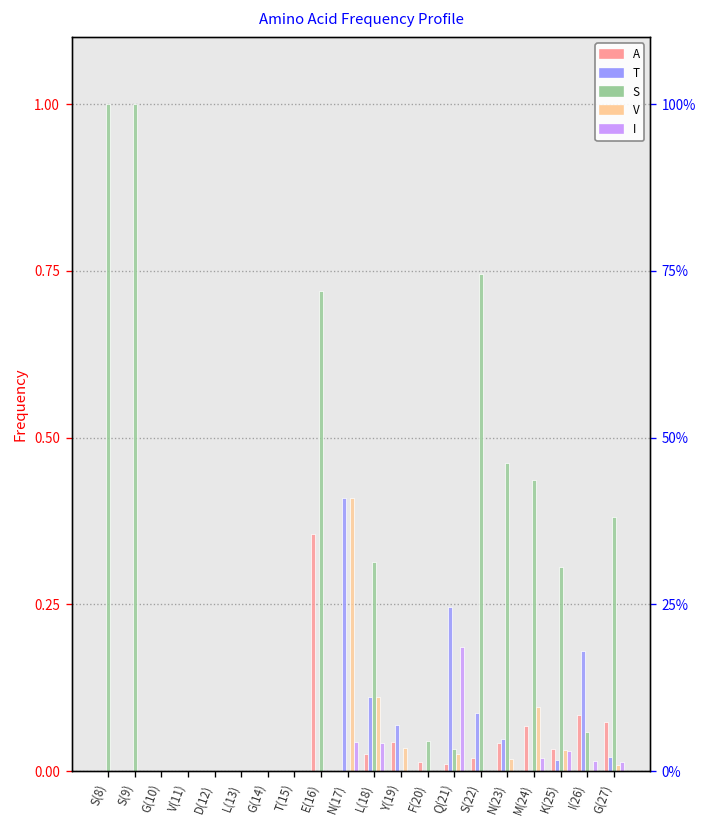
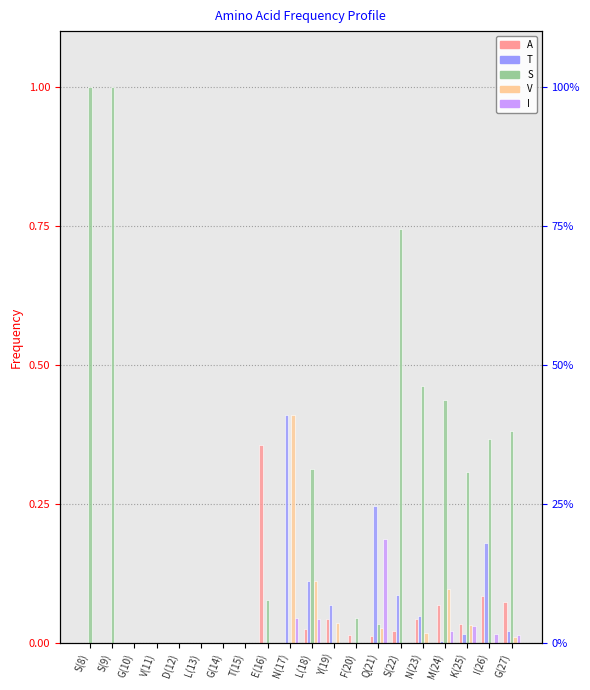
S, E(16): 0.72 -> 0.08
S, I(26): 0.06 -> 0.37
